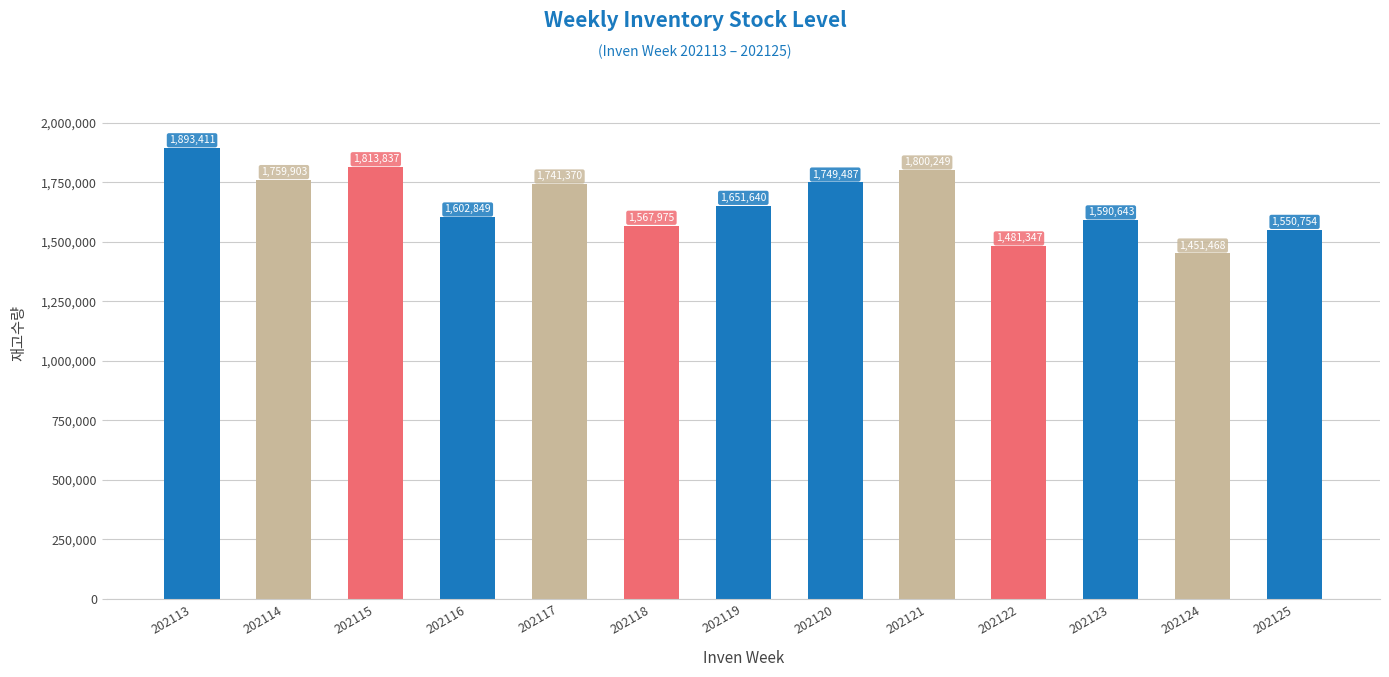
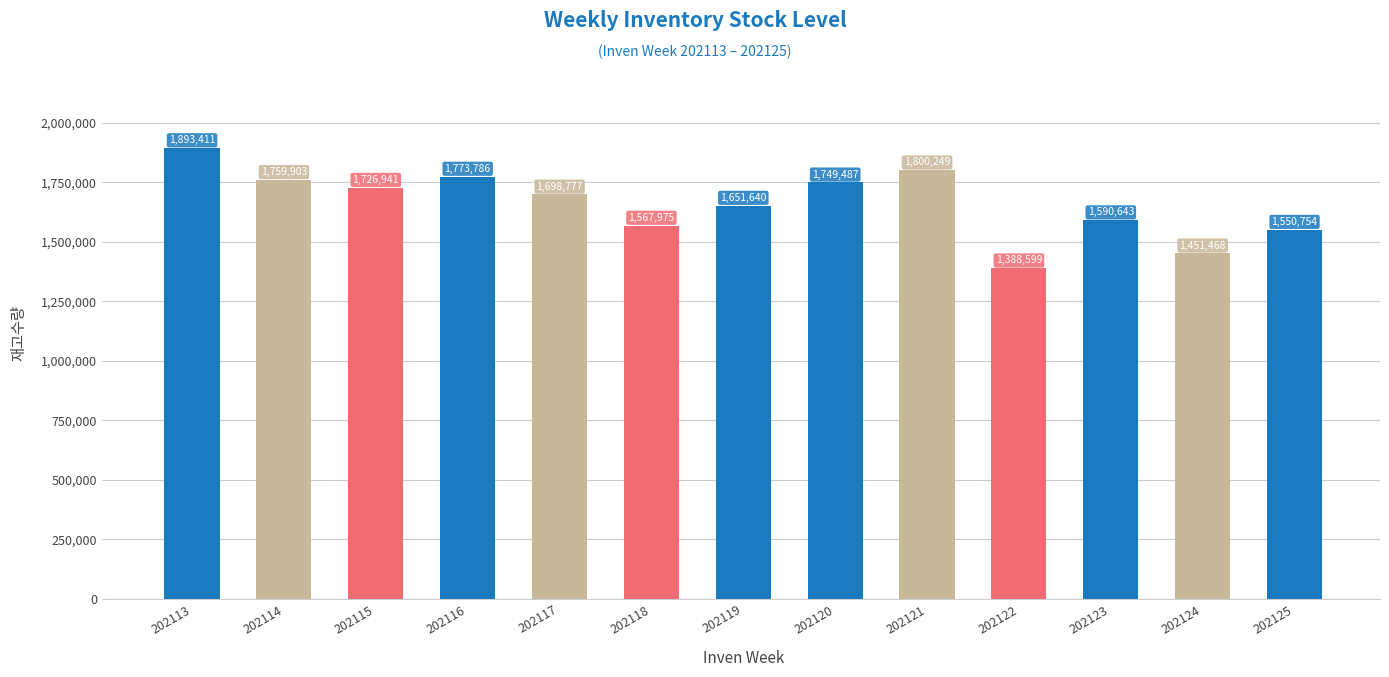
202115: 1,813,837 -> 1,726,941
202116: 1,602,849 -> 1,773,786
202117: 1,741,370 -> 1,698,777
202122: 1,481,347 -> 1,388,599
